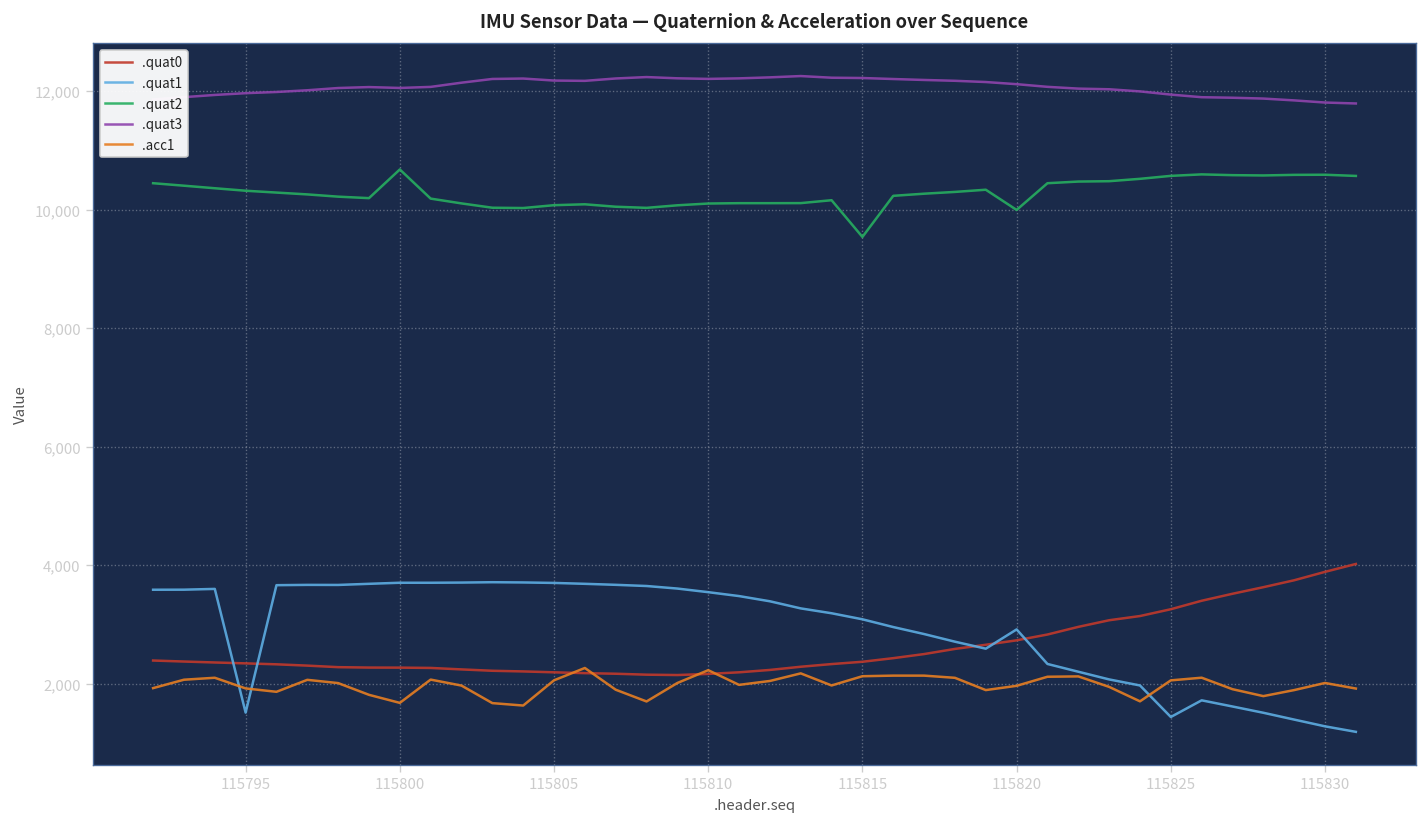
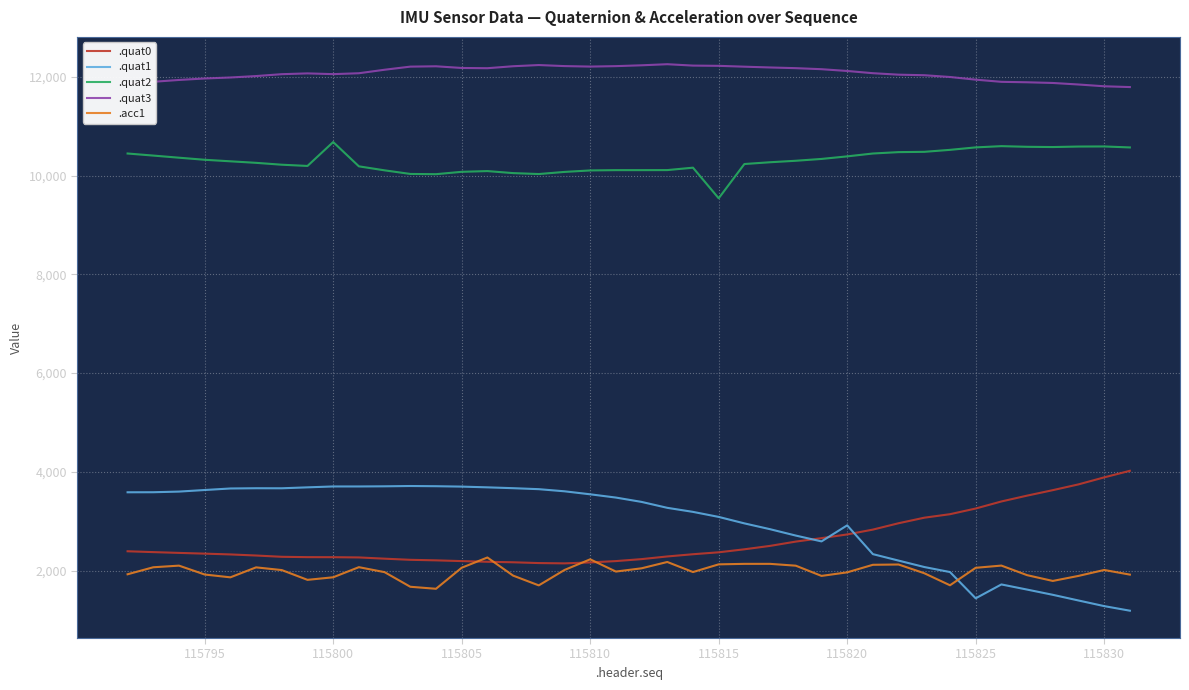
.quat1, 115795: 1,500 -> 3,600
.acc1, 115800: 1,700 -> 1,900
.quat2, 115820: 10,000 -> 10,400
